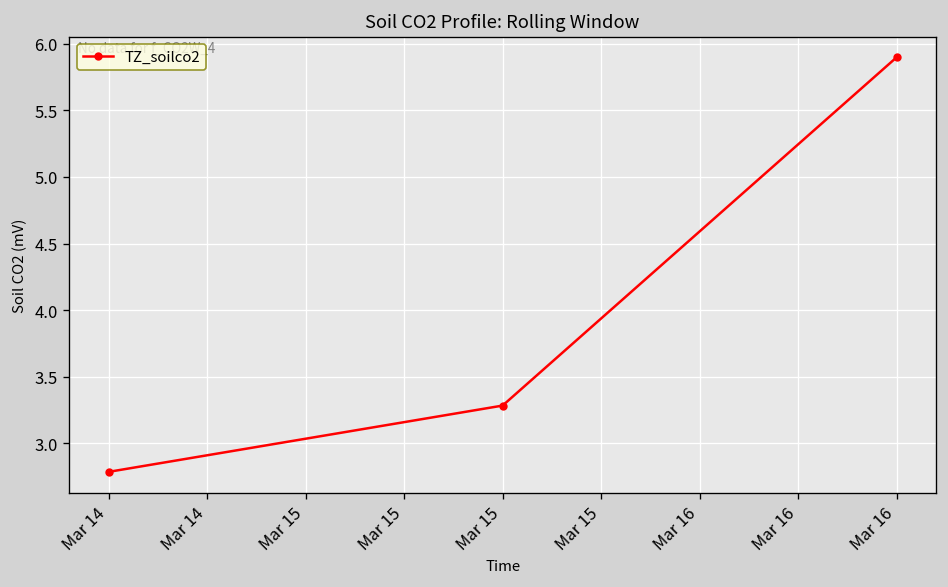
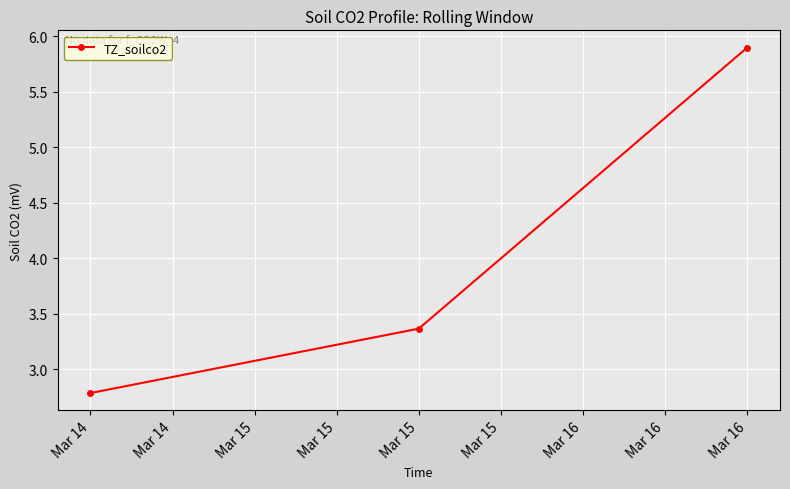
Mar 15: 3.28 -> 3.37
